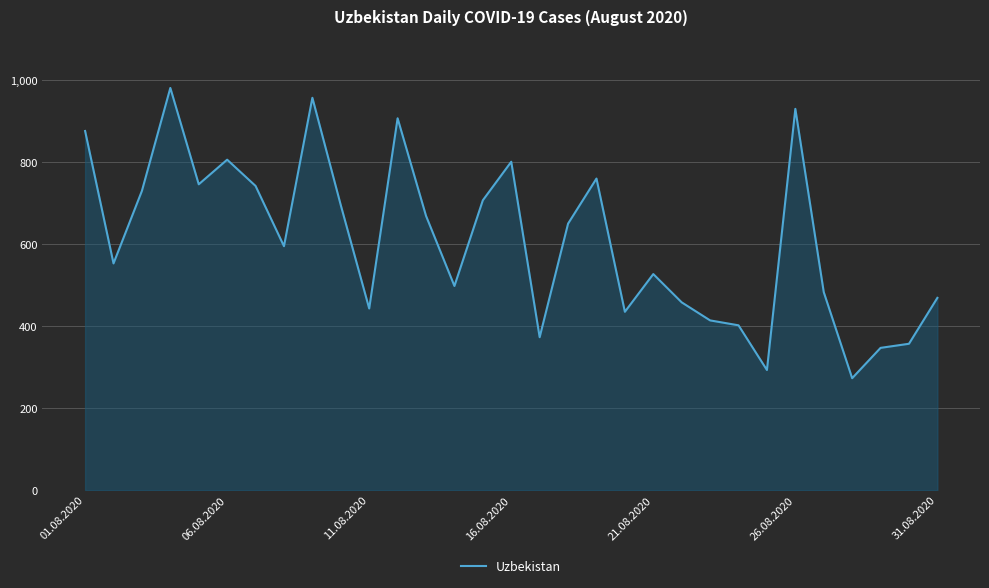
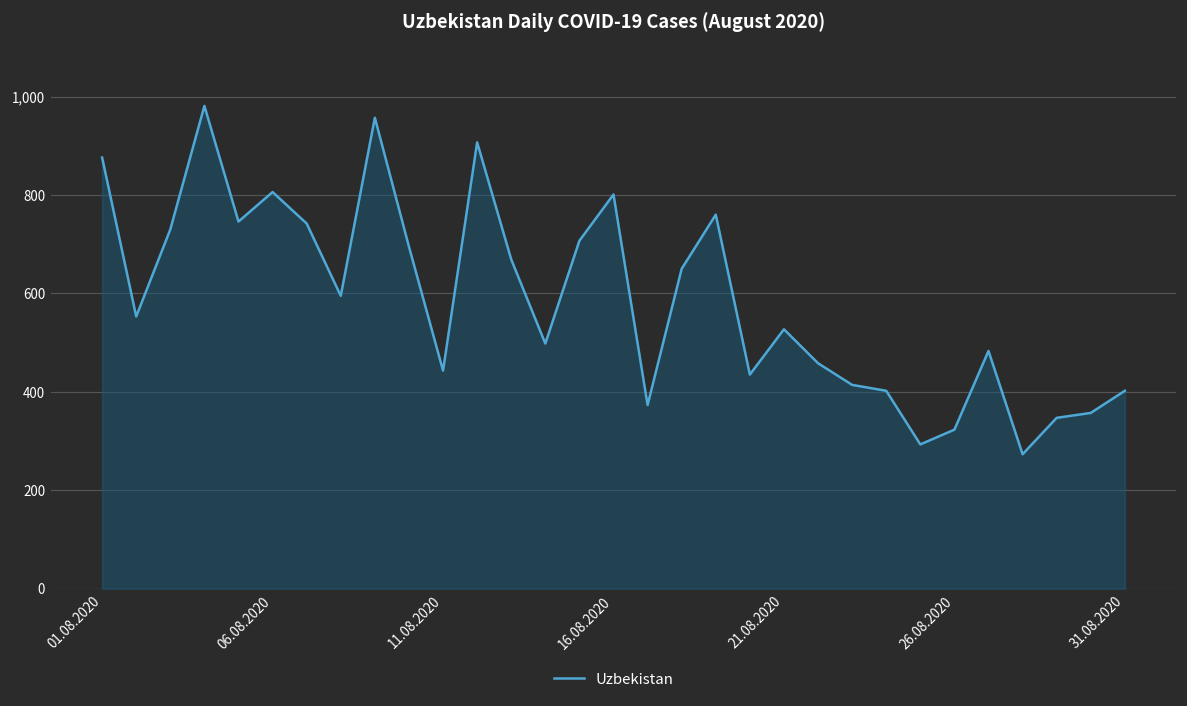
26.08.2020: 930 -> 320
31.08.2020: 470 -> 400
